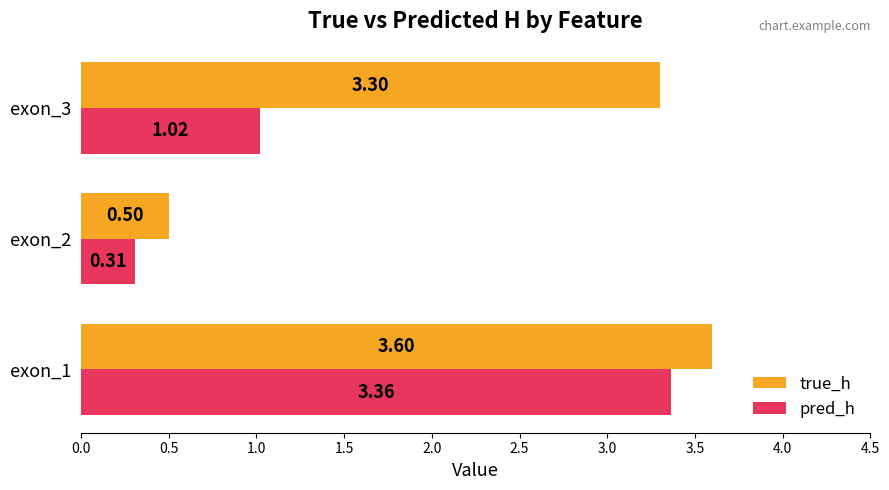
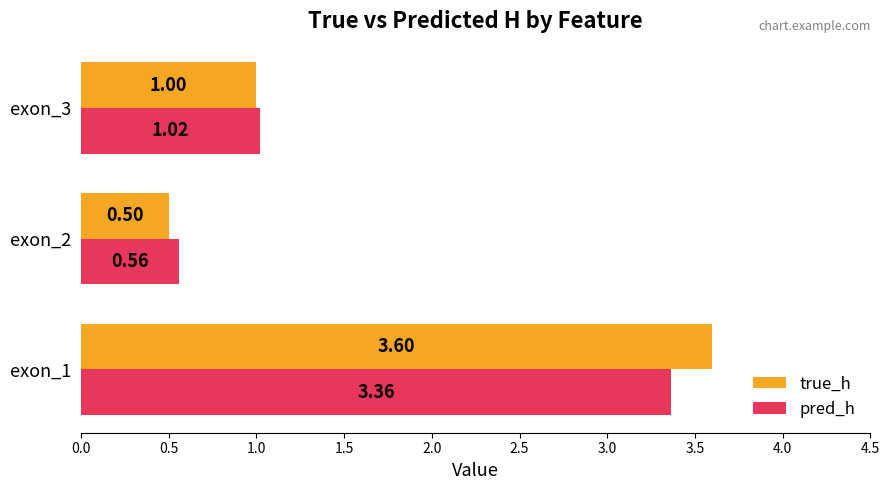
true_h, exon_3: 3.30 -> 1.00
pred_h, exon_2: 0.31 -> 0.56
